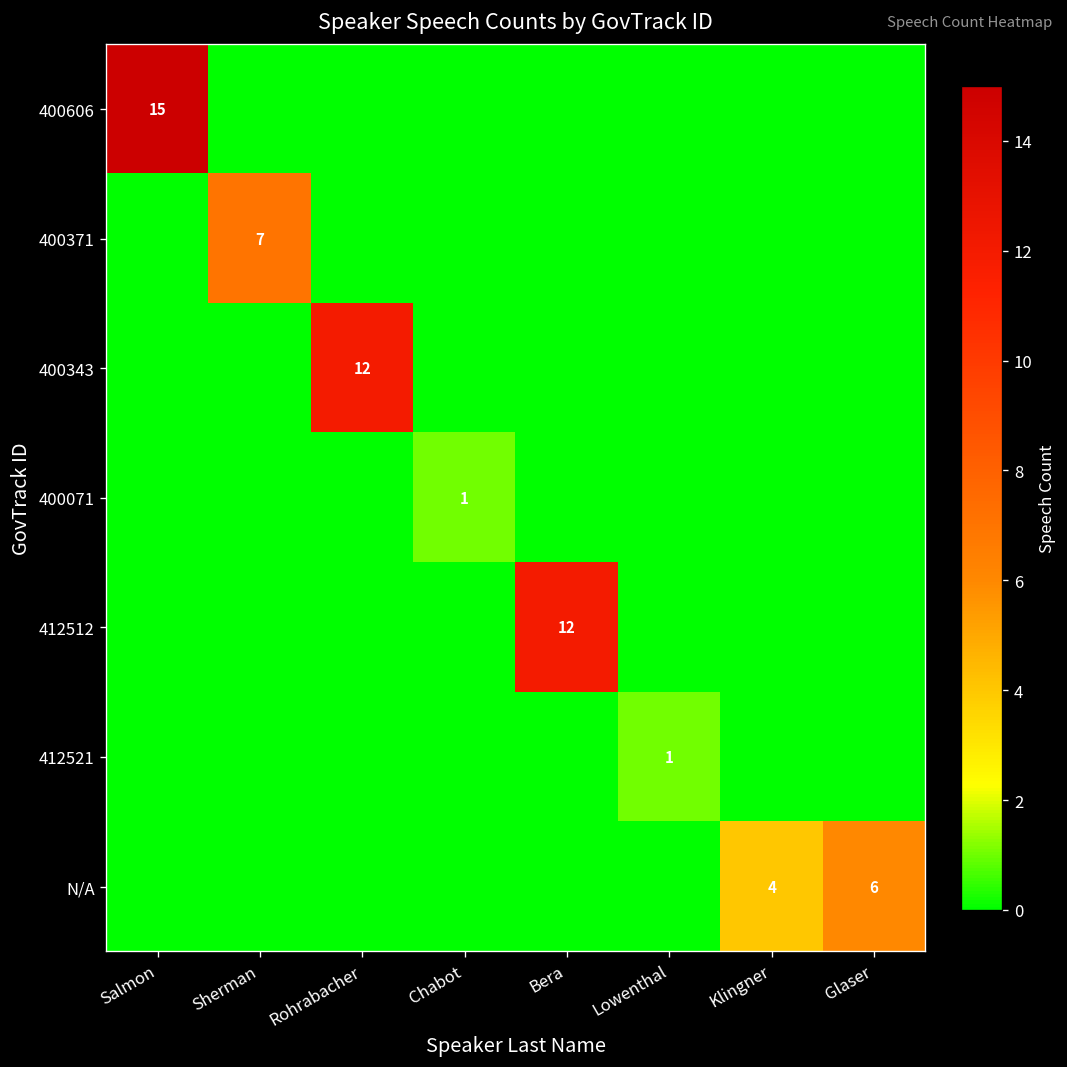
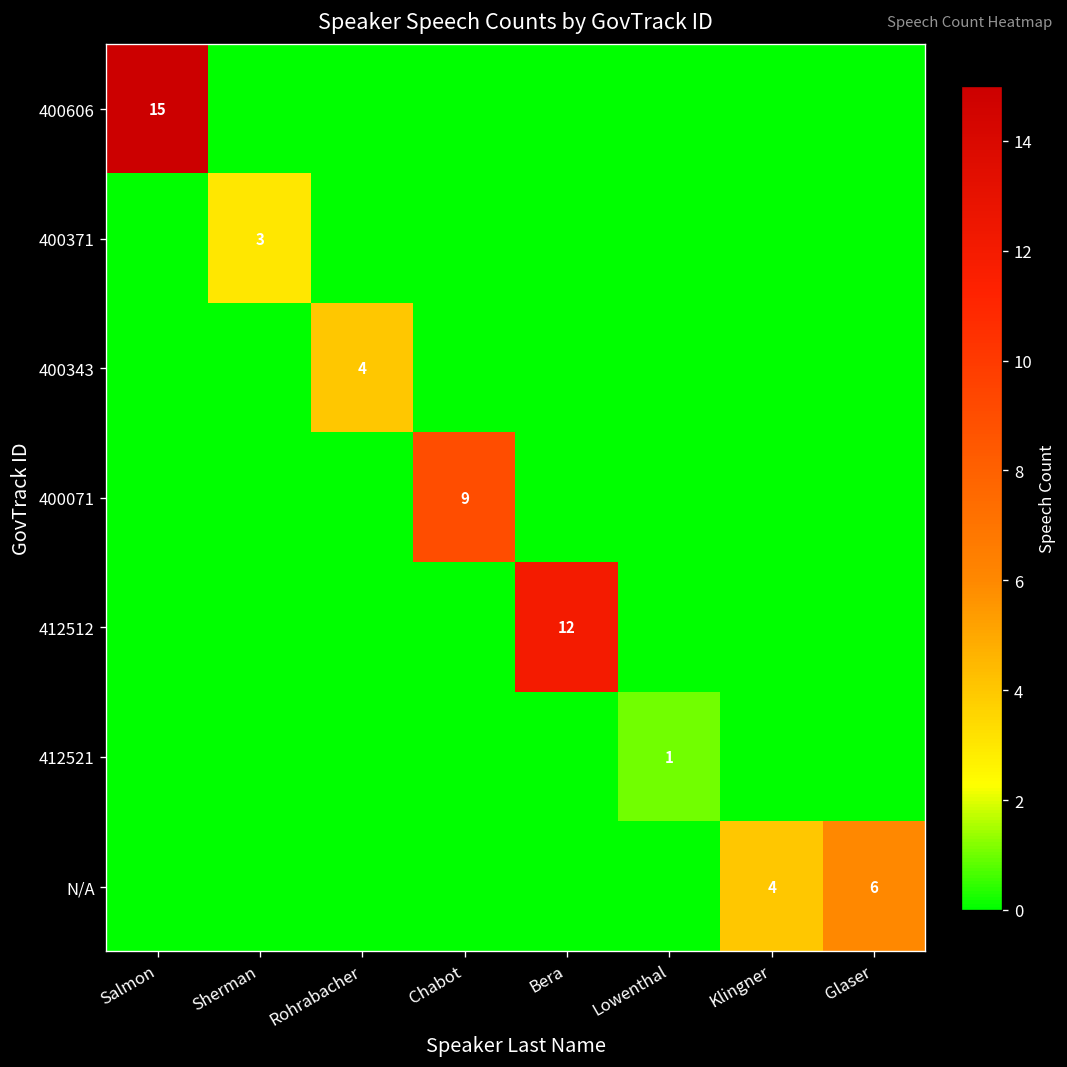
400371, Sherman: 7 -> 3
400343, Rohrabacher: 12 -> 4
400071, Chabot: 1 -> 9
